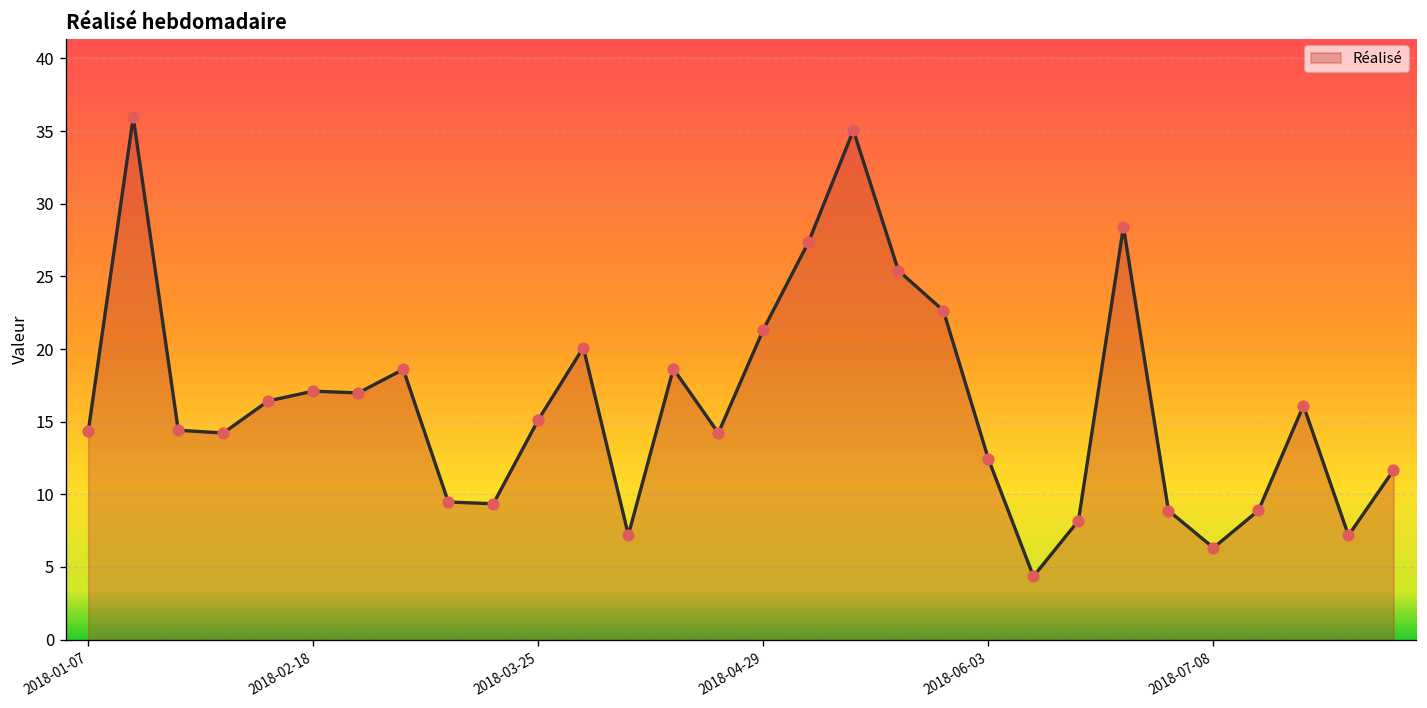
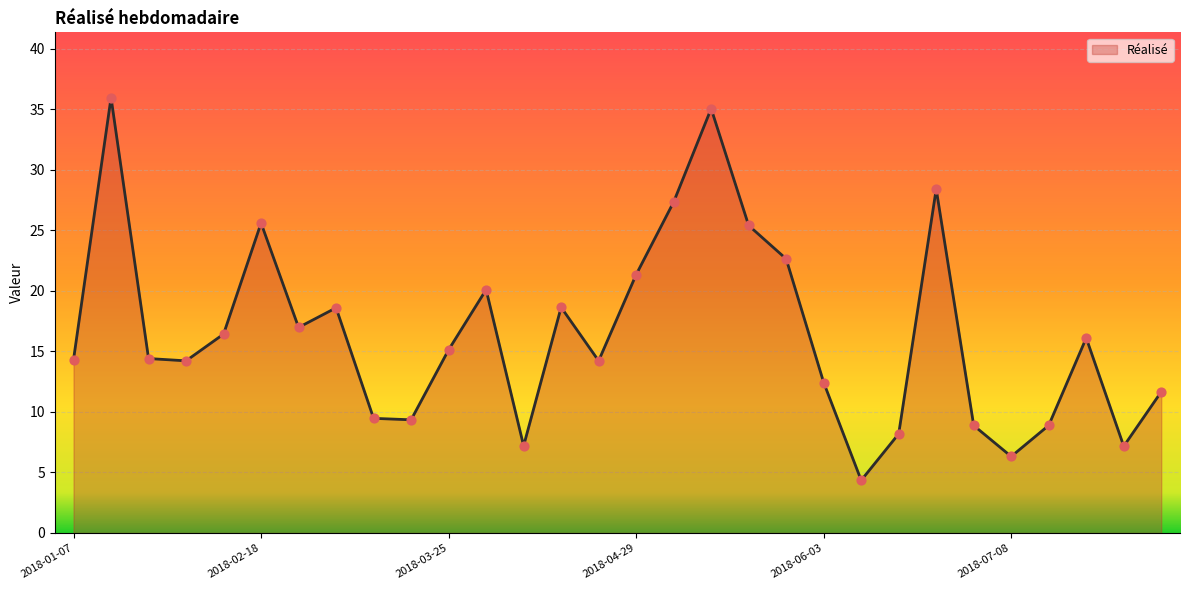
2018-02-18: 17.1 -> 25.6
